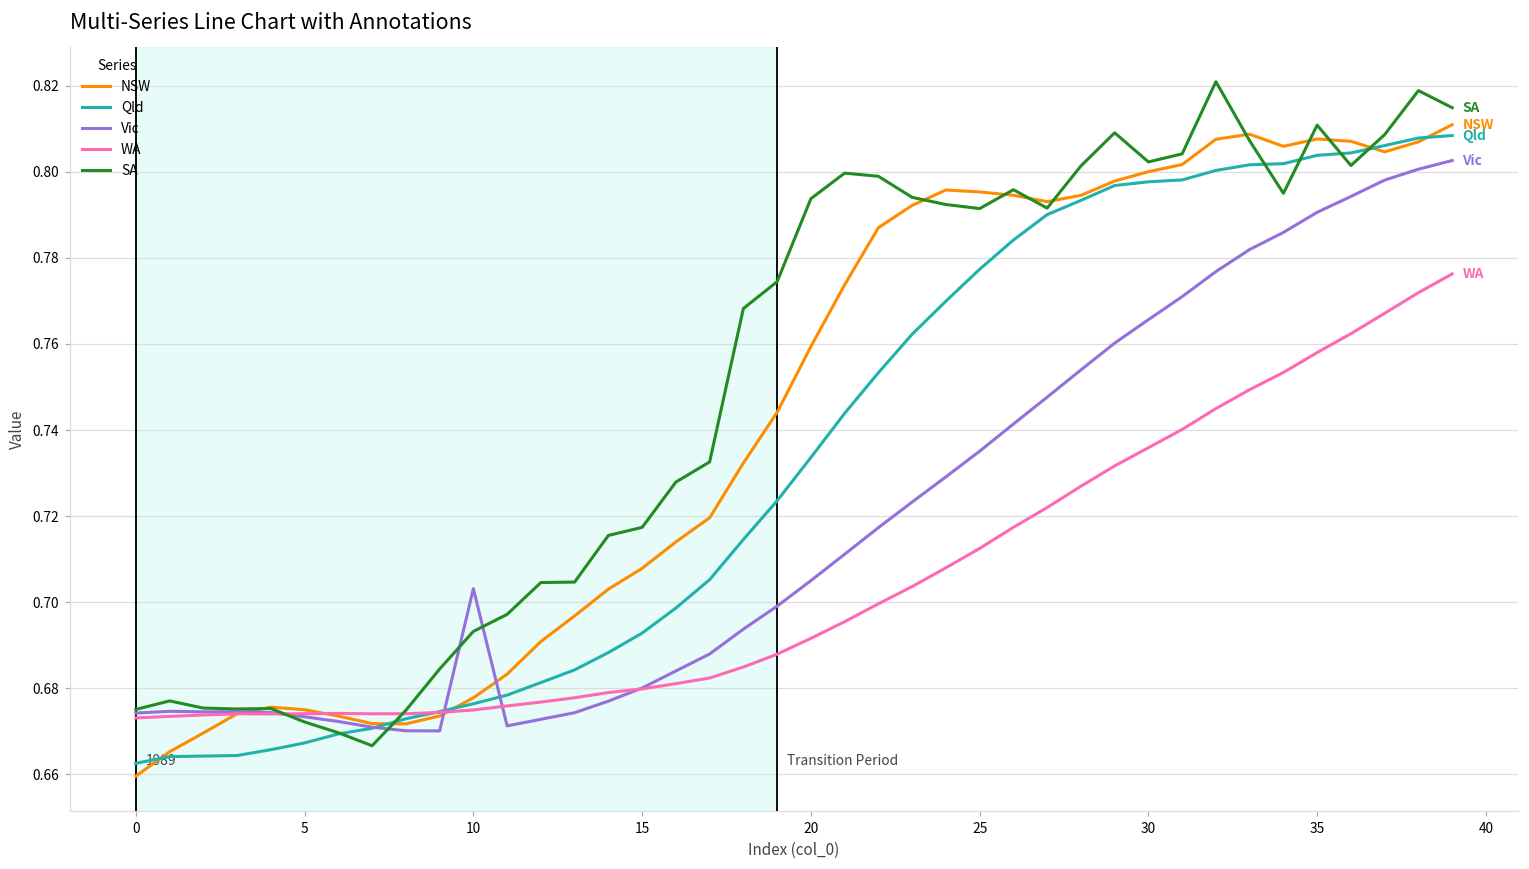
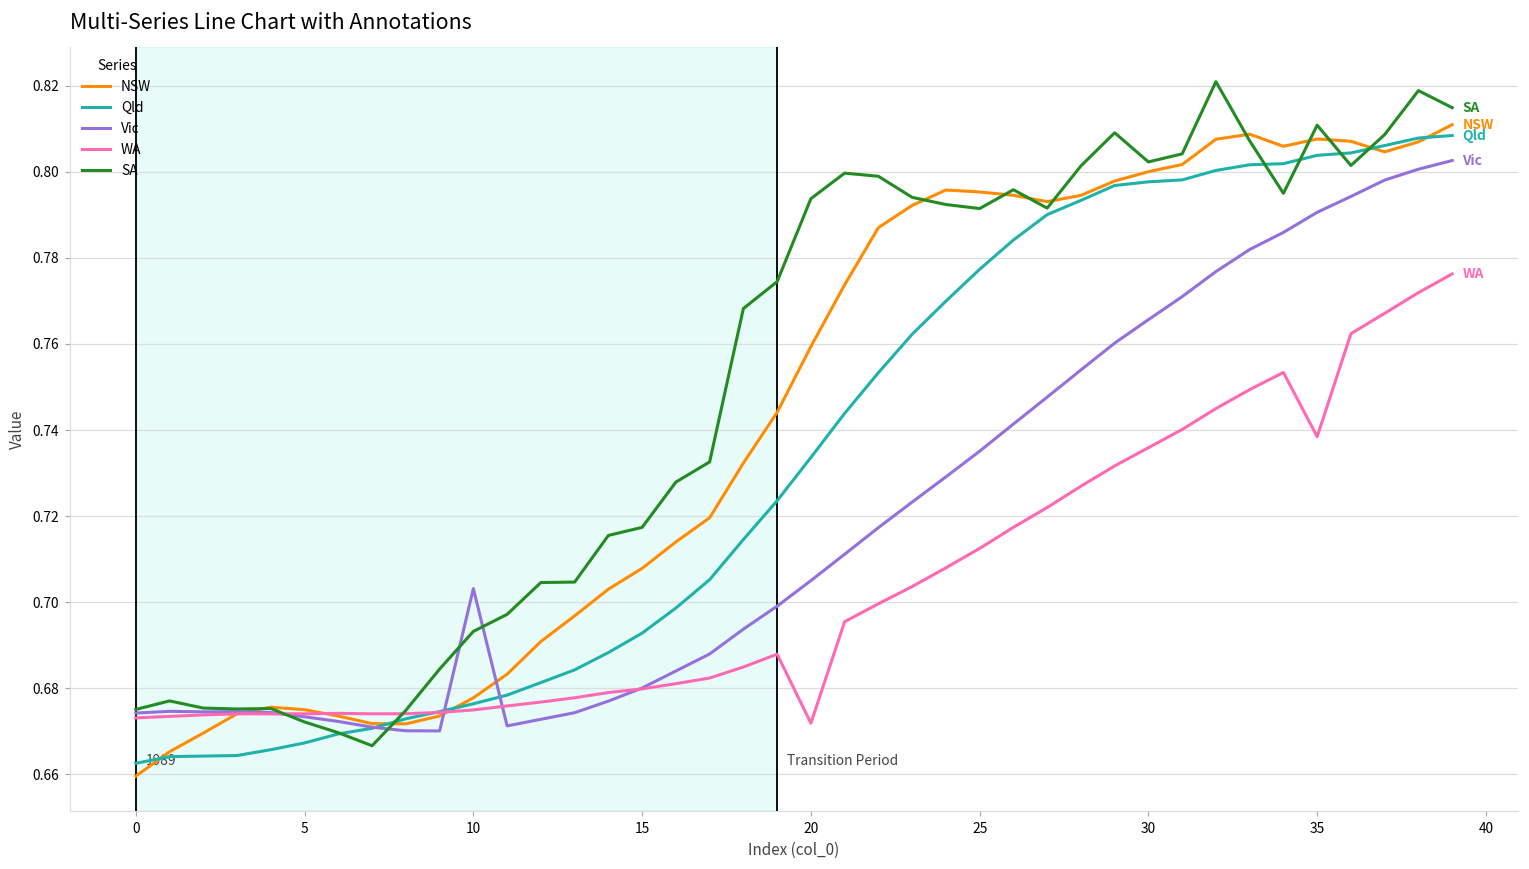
WA, 20: 0.692 -> 0.672
WA, 35: 0.758 -> 0.738
